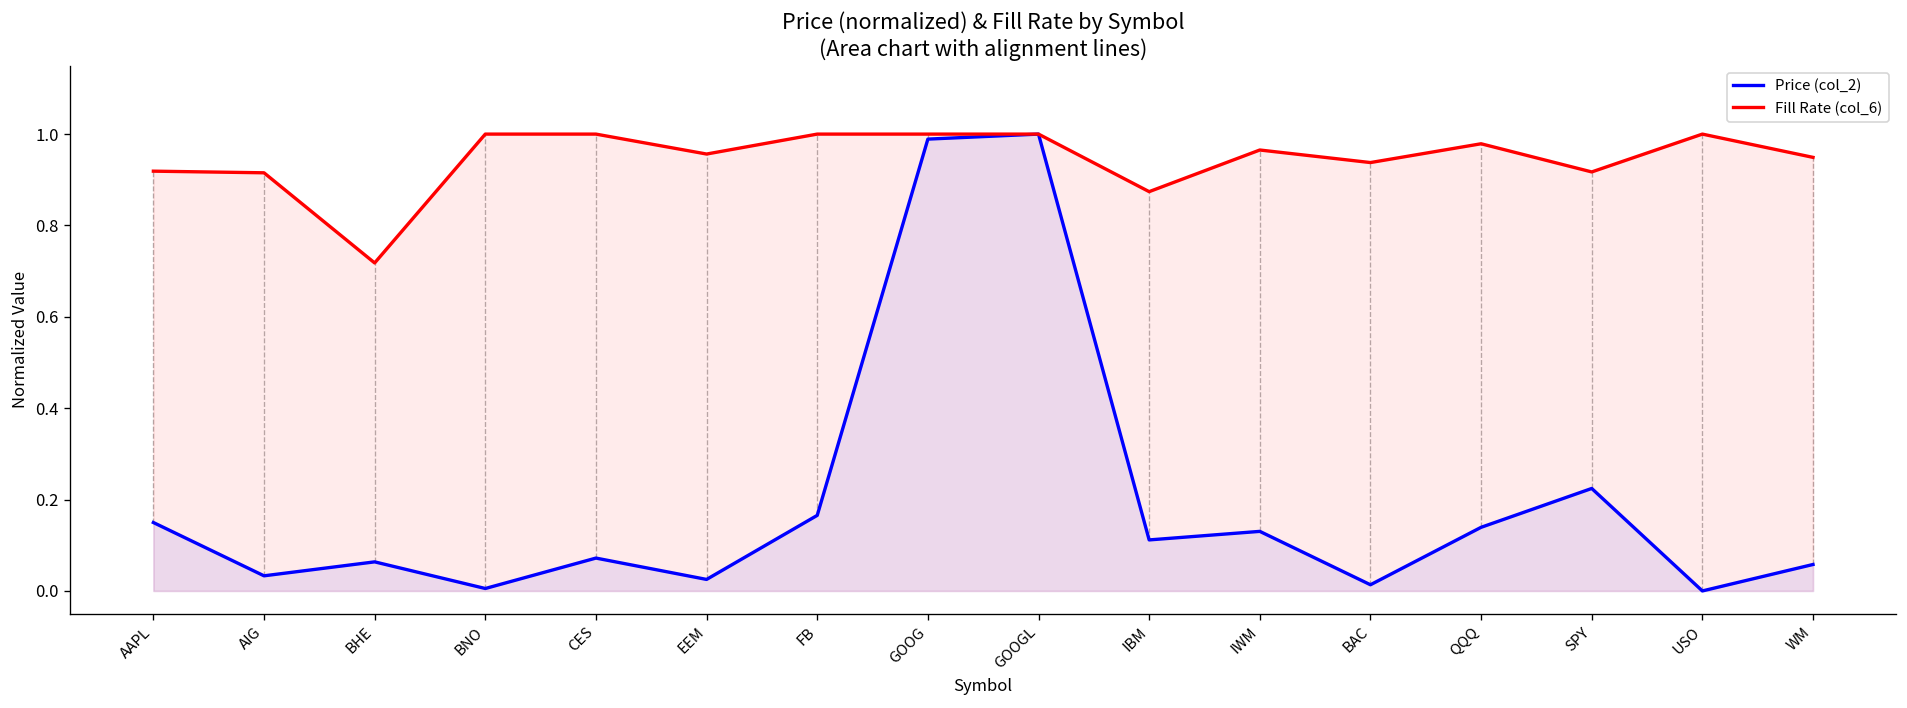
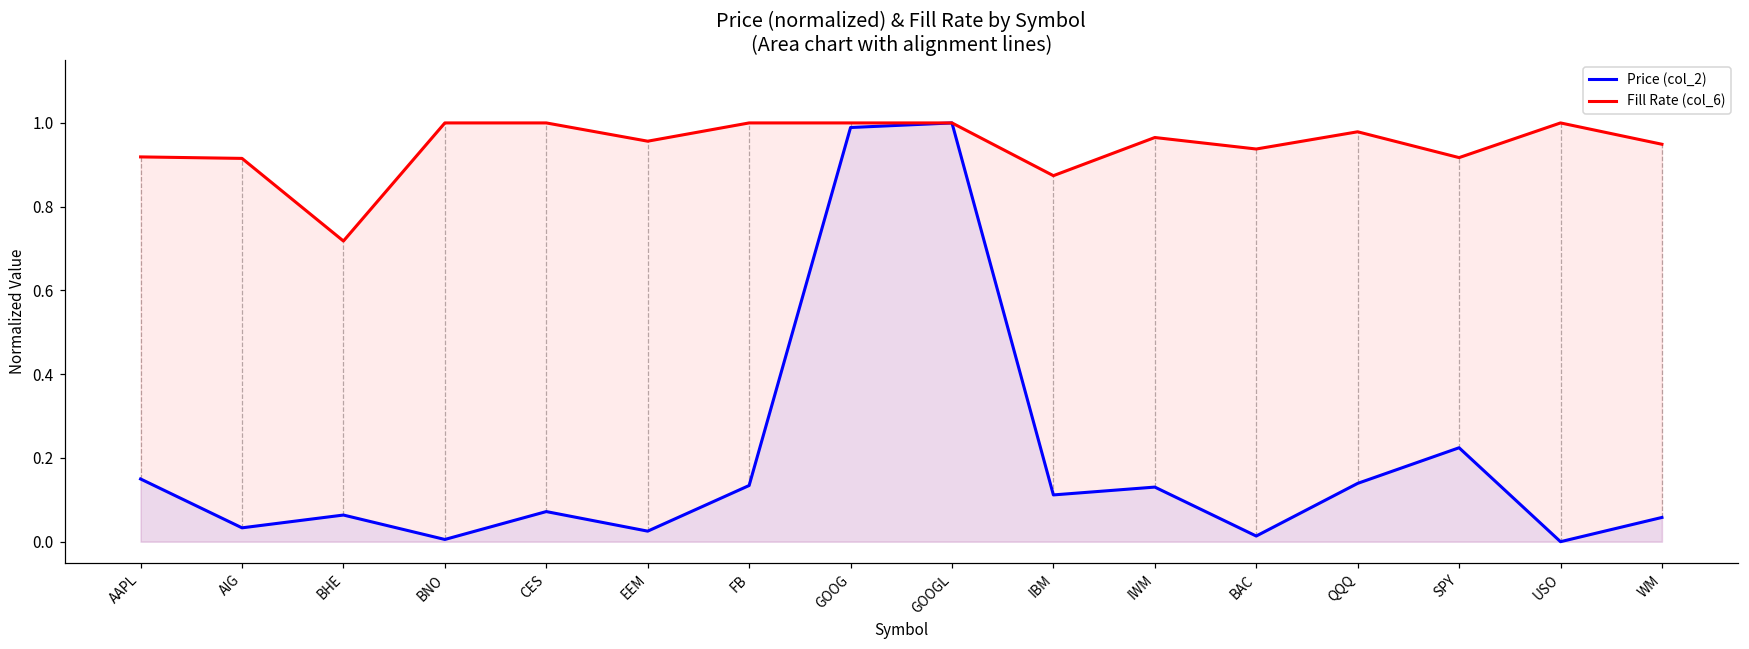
Price (col_2), FB: 0.17 -> 0.13
